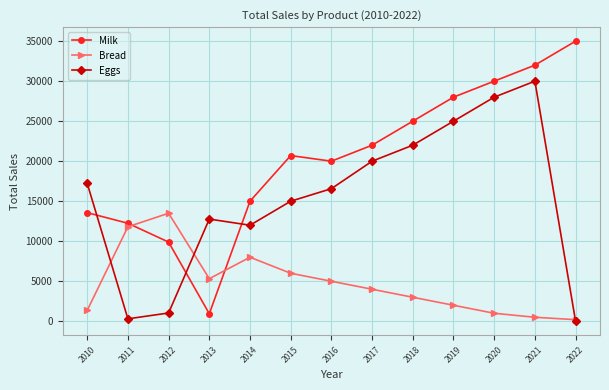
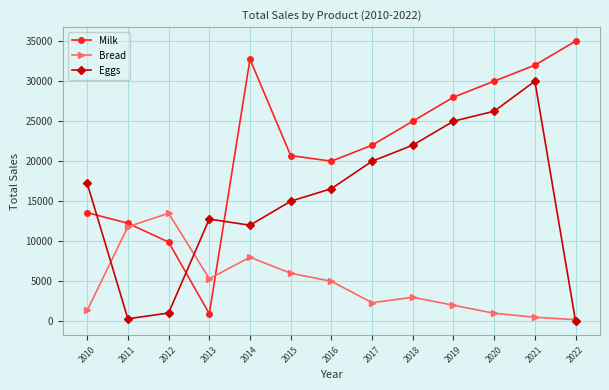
Milk, 2014: 15000 -> 33000
Bread, 2017: 4000 -> 2000
Eggs, 2020: 28000 -> 26000
